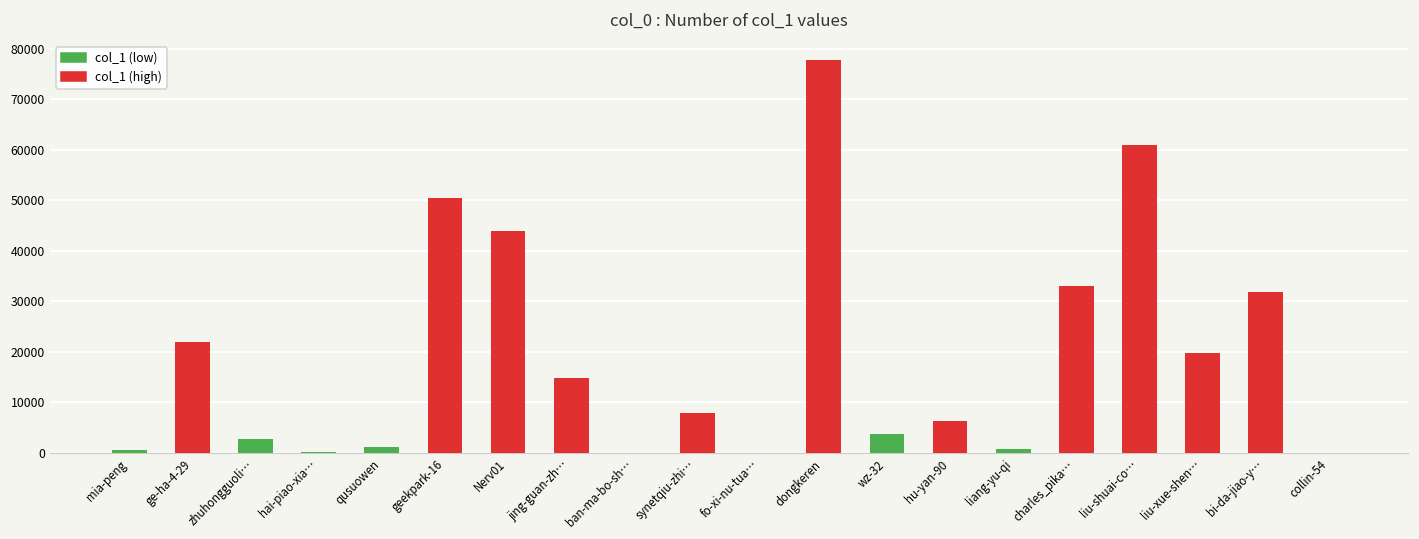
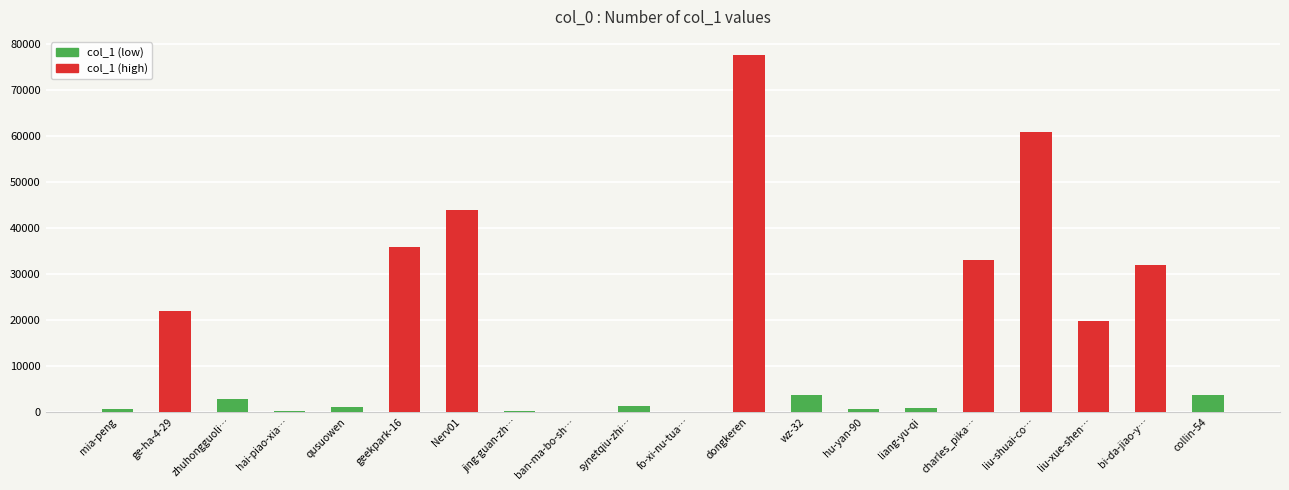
geekpark-16: 50000 -> 36000
jing-guan-zh…: 15000 -> 0
synetqiu-zhi…: 8000 -> 1000
hu-yan-90: 6000 -> 1000
collin-54: 0 -> 4000
